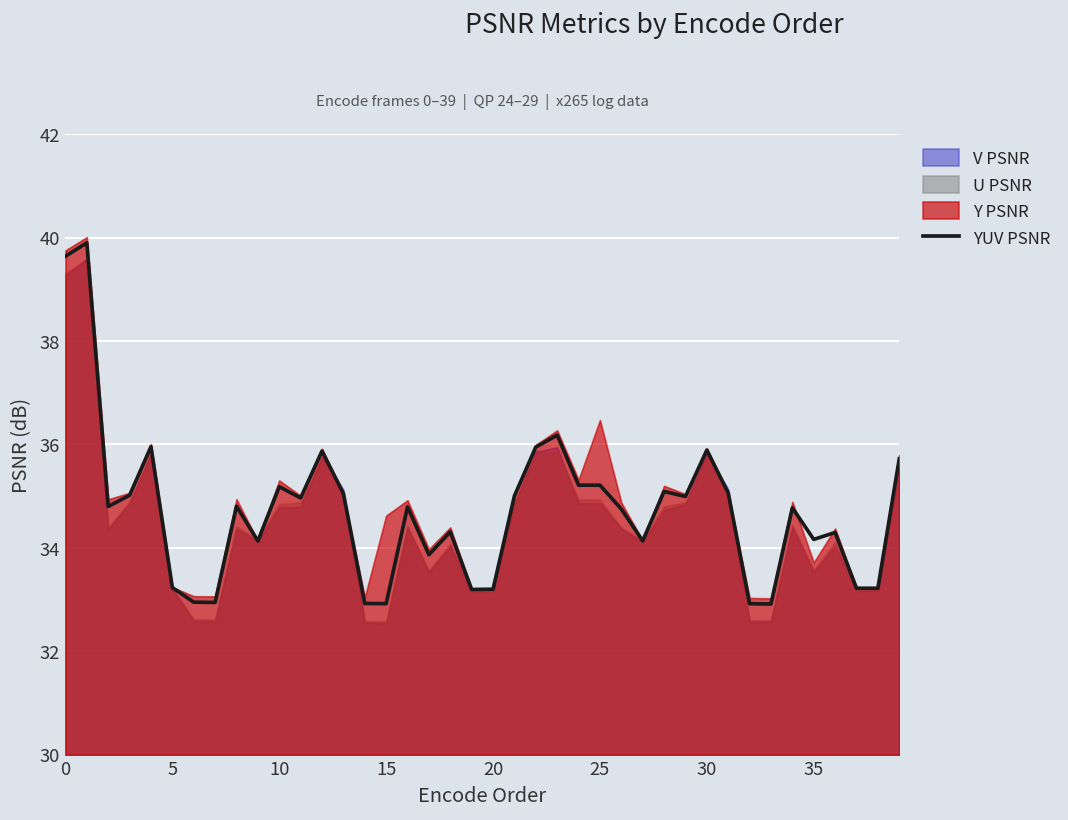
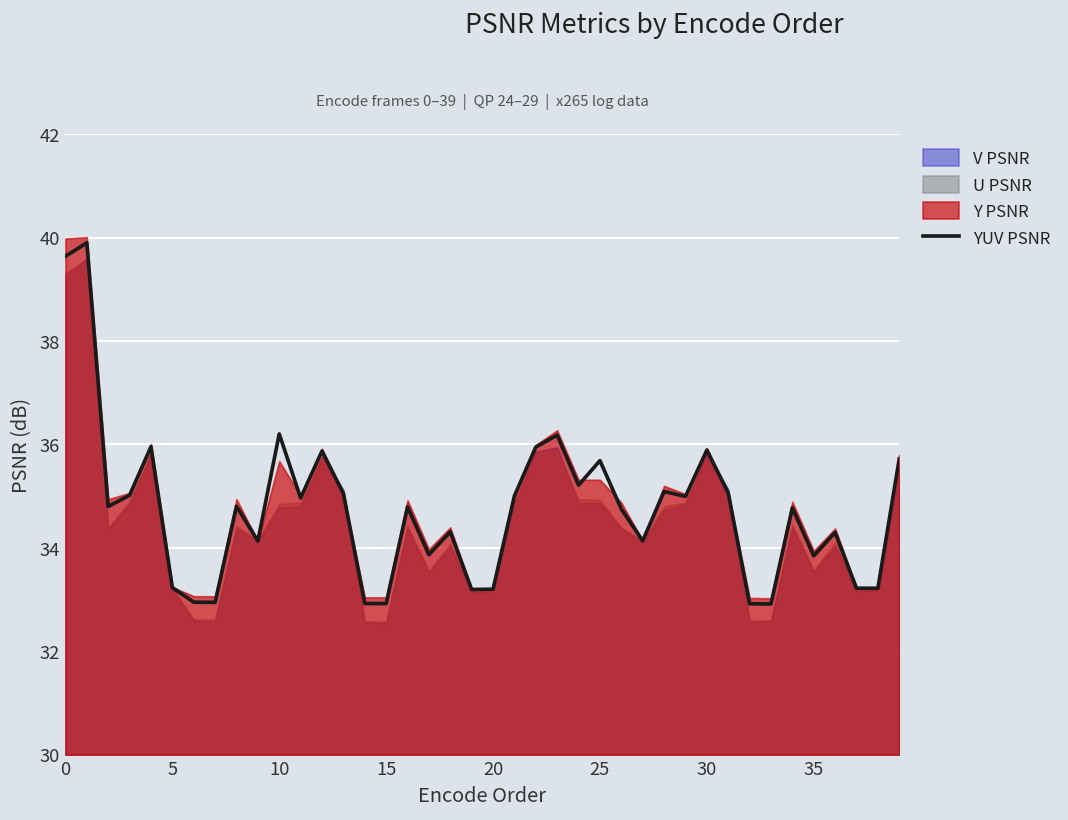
Y PSNR, 0: 39.8 -> 40.0
YUV PSNR, 10: 35.2 -> 36.2
Y PSNR, 10: 35.3 -> 35.7
Y PSNR, 15: 34.6 -> 33.0
YUV PSNR, 25: 35.2 -> 35.7
Y PSNR, 25: 36.5 -> 35.3
YUV PSNR, 35: 34.2 -> 33.8
Y PSNR, 35: 33.7 -> 33.9
